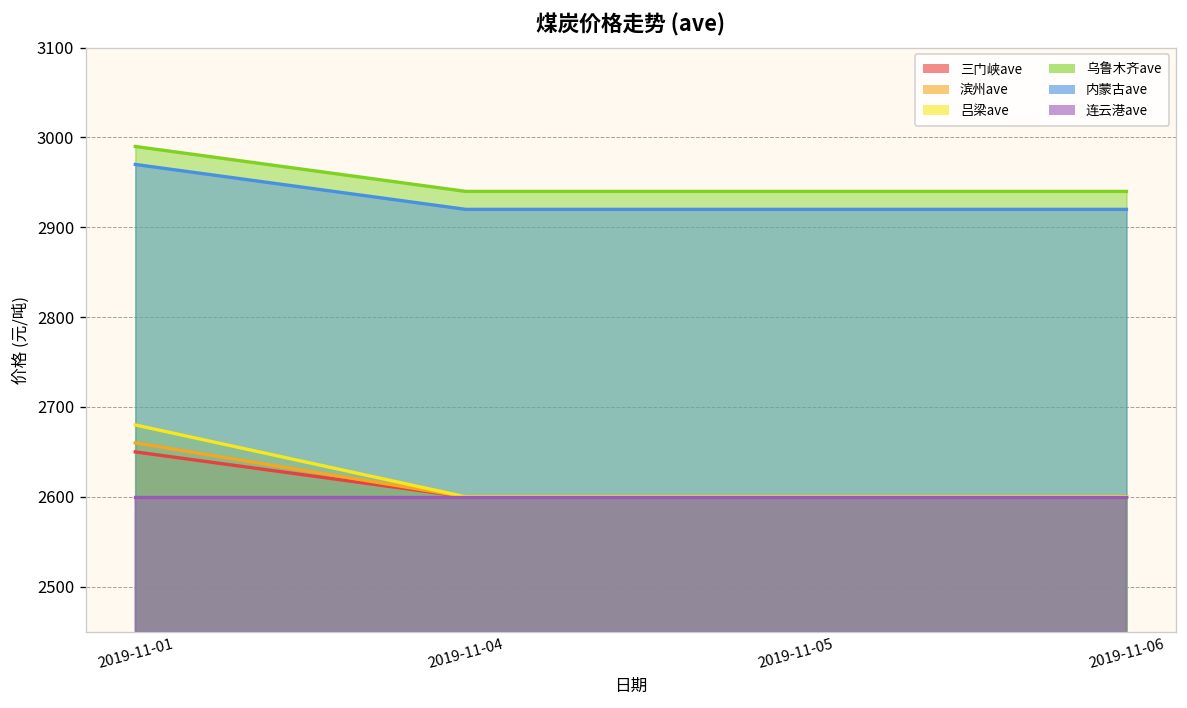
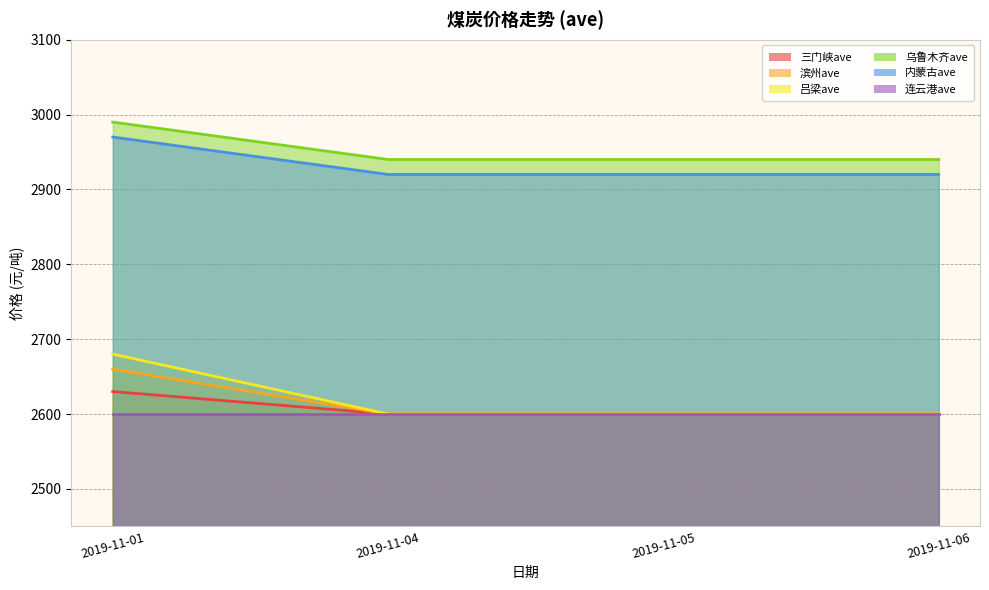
三门峡ave, 2019-11-01: 2650 -> 2630
